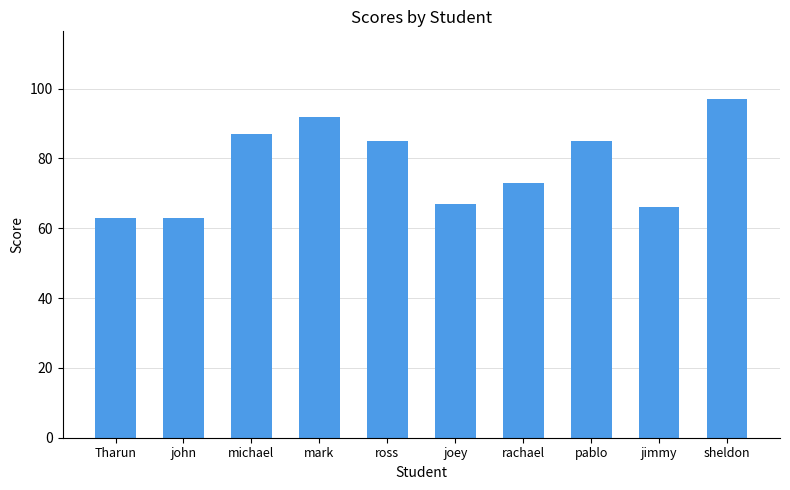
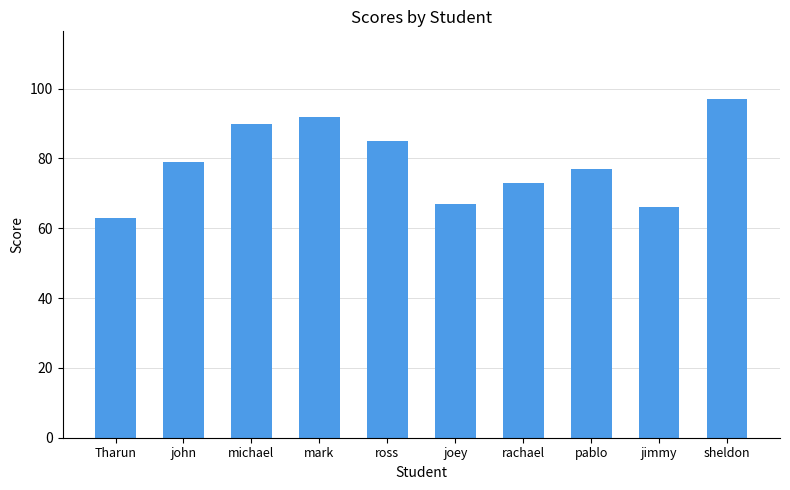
john: 63 -> 79
michael: 87 -> 90
pablo: 85 -> 77
